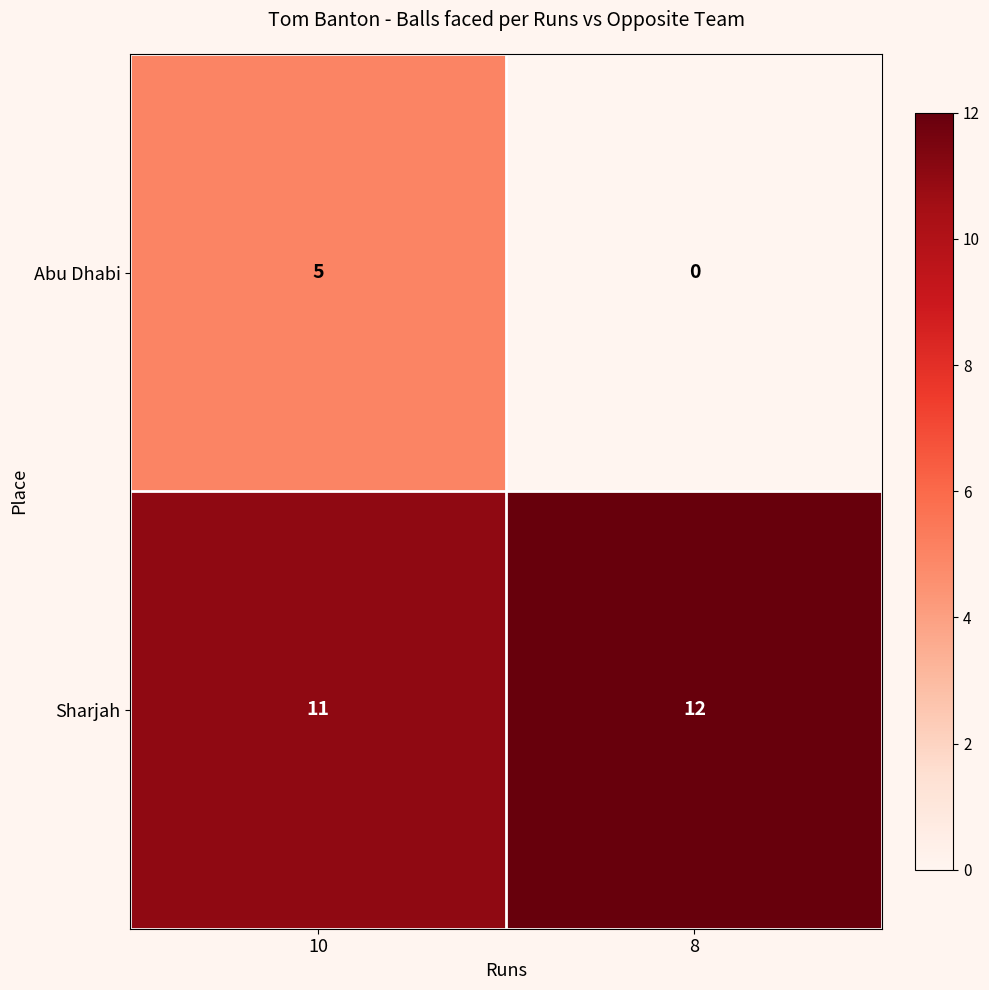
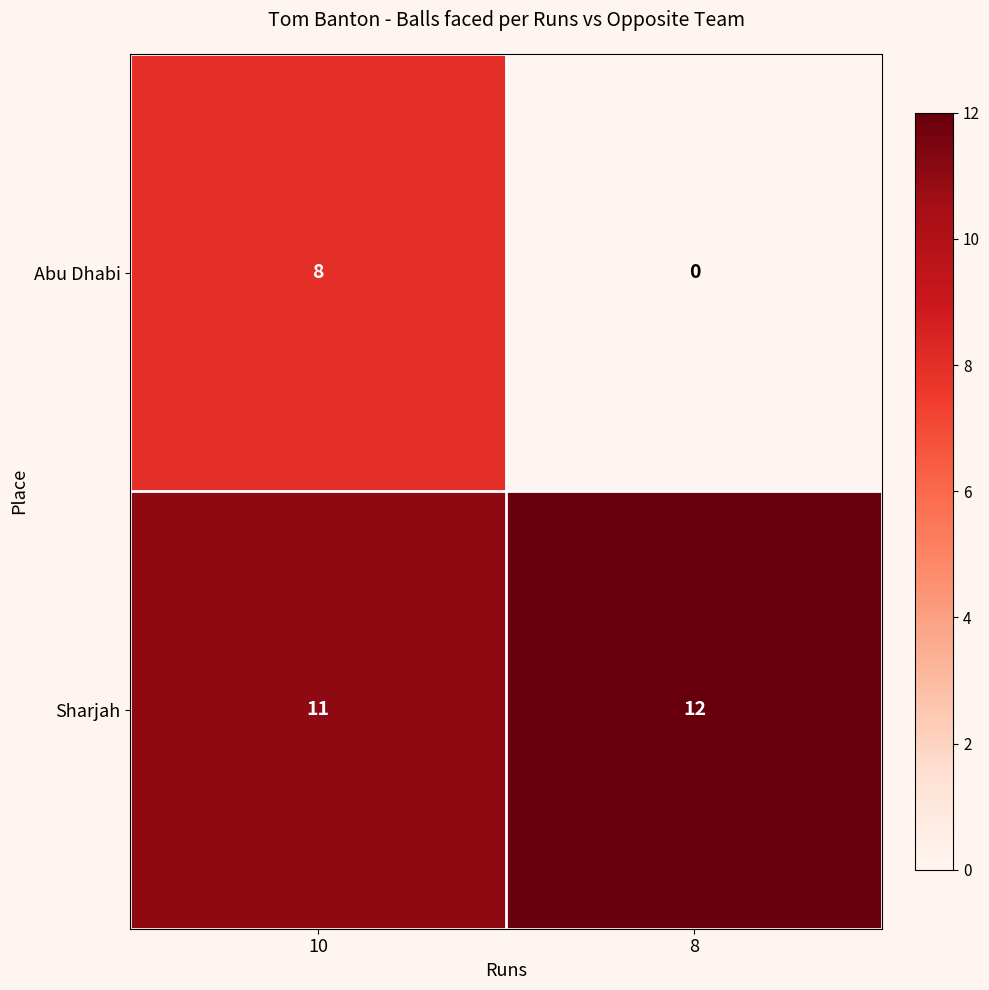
Abu Dhabi, 10: 5 -> 8
